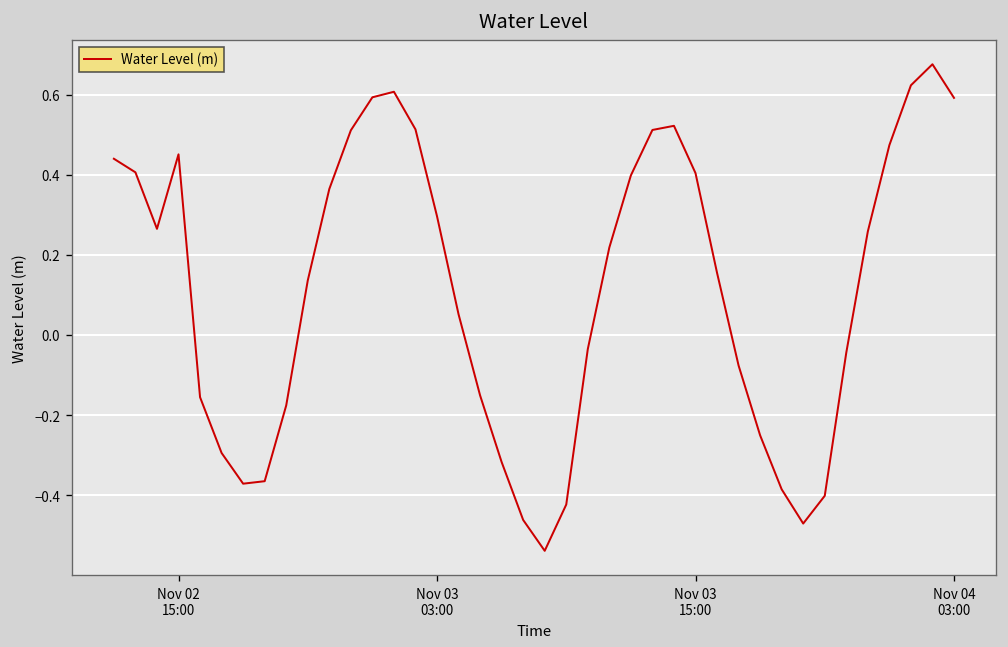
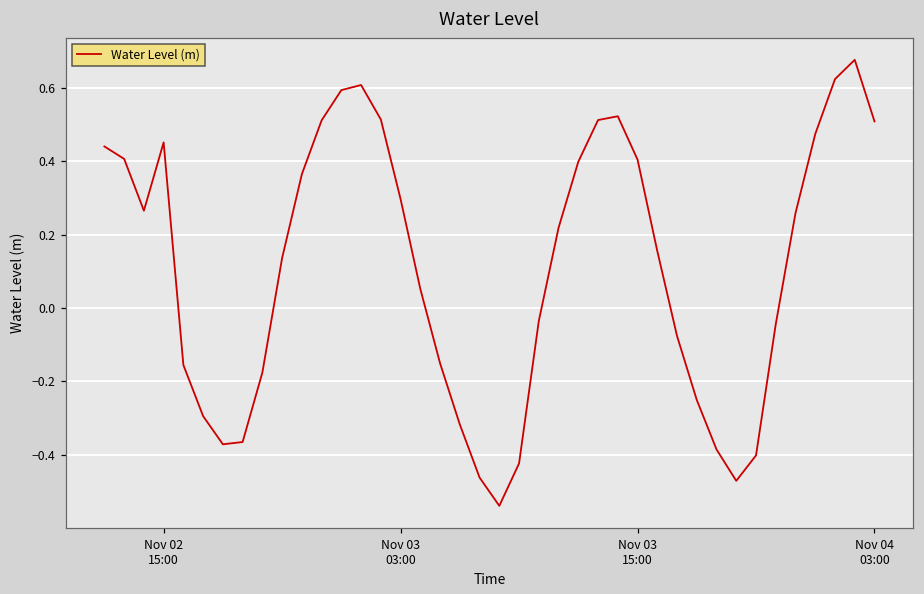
Nov 04 03:00: 0.59 -> 0.51
